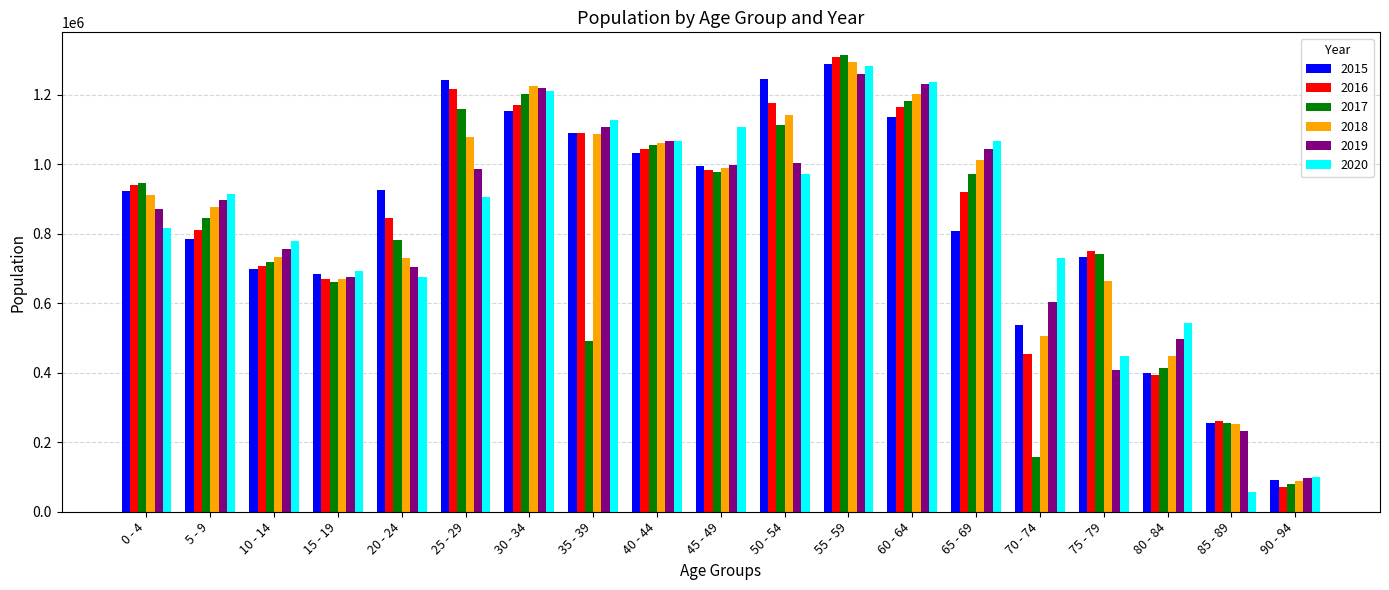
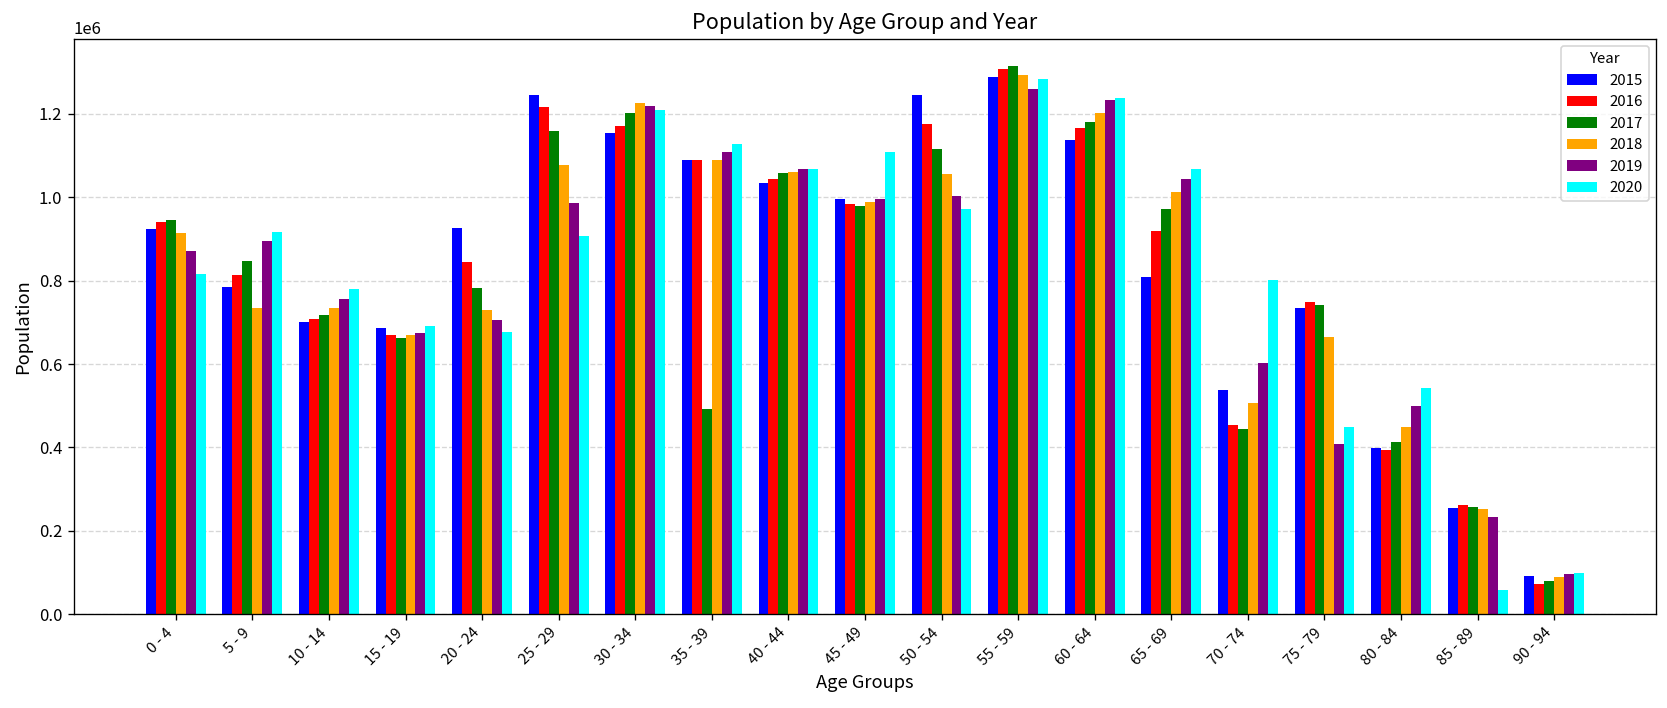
2018, 5 - 9: 880000 -> 730000
2018, 50 - 54: 1140000 -> 1060000
2017, 70 - 74: 160000 -> 440000
2020, 70 - 74: 730000 -> 800000
